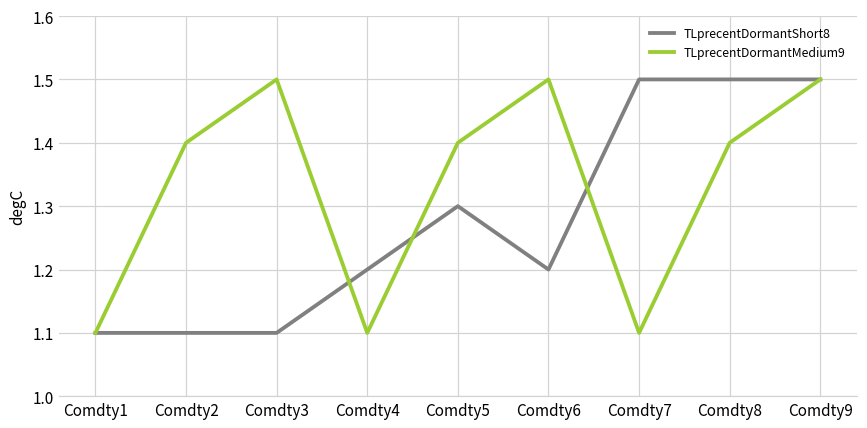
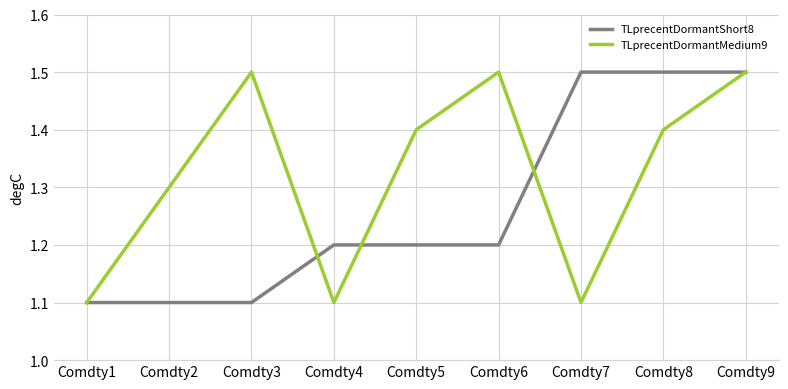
TLprecentDormantMedium9, Comdty2: 1.4 -> 1.3
TLprecentDormantShort8, Comdty5: 1.3 -> 1.2
